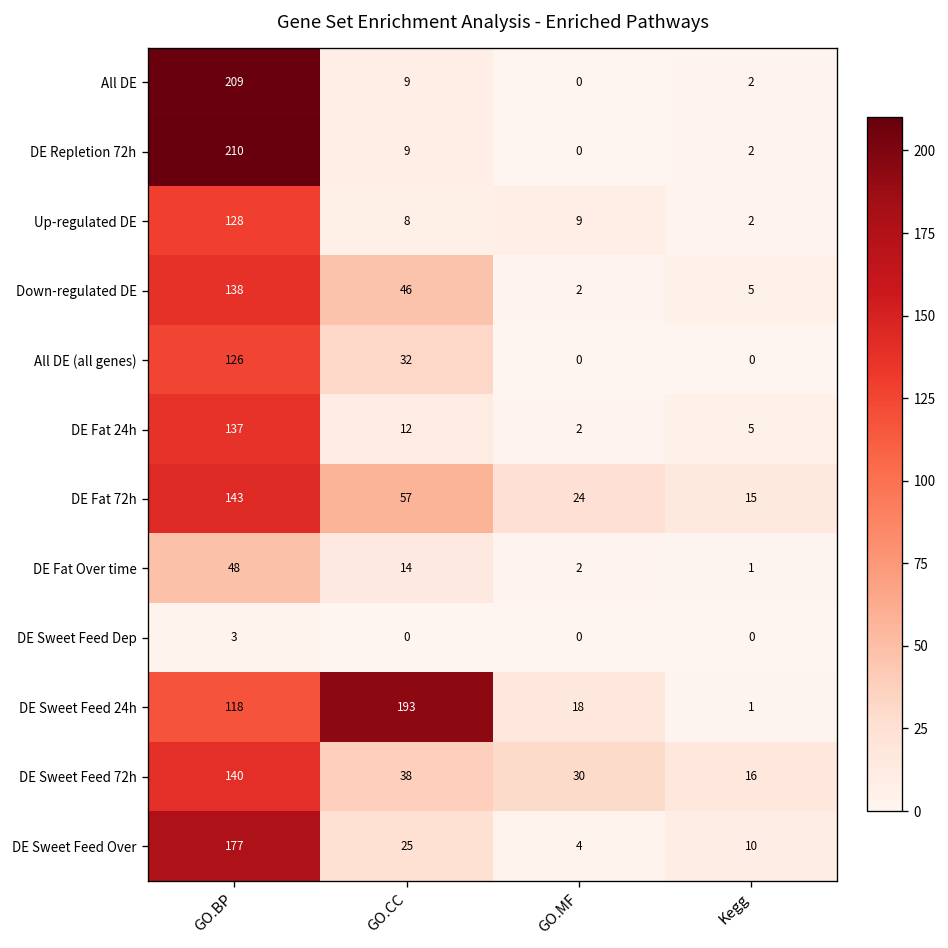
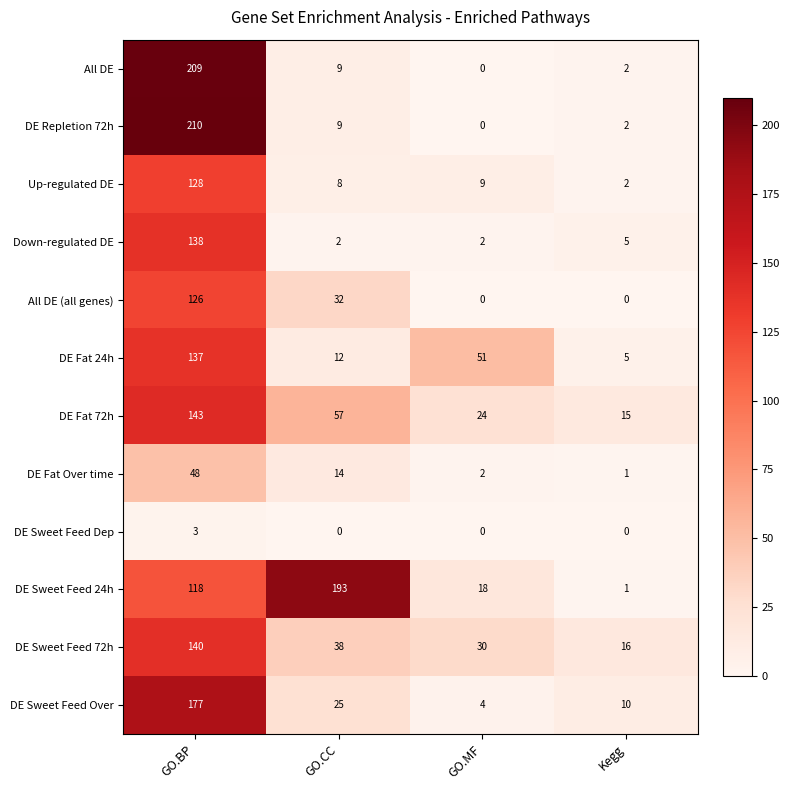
Down-regulated DE, GO.CC: 46 -> 2
DE Fat 24h, GO.MF: 2 -> 51
